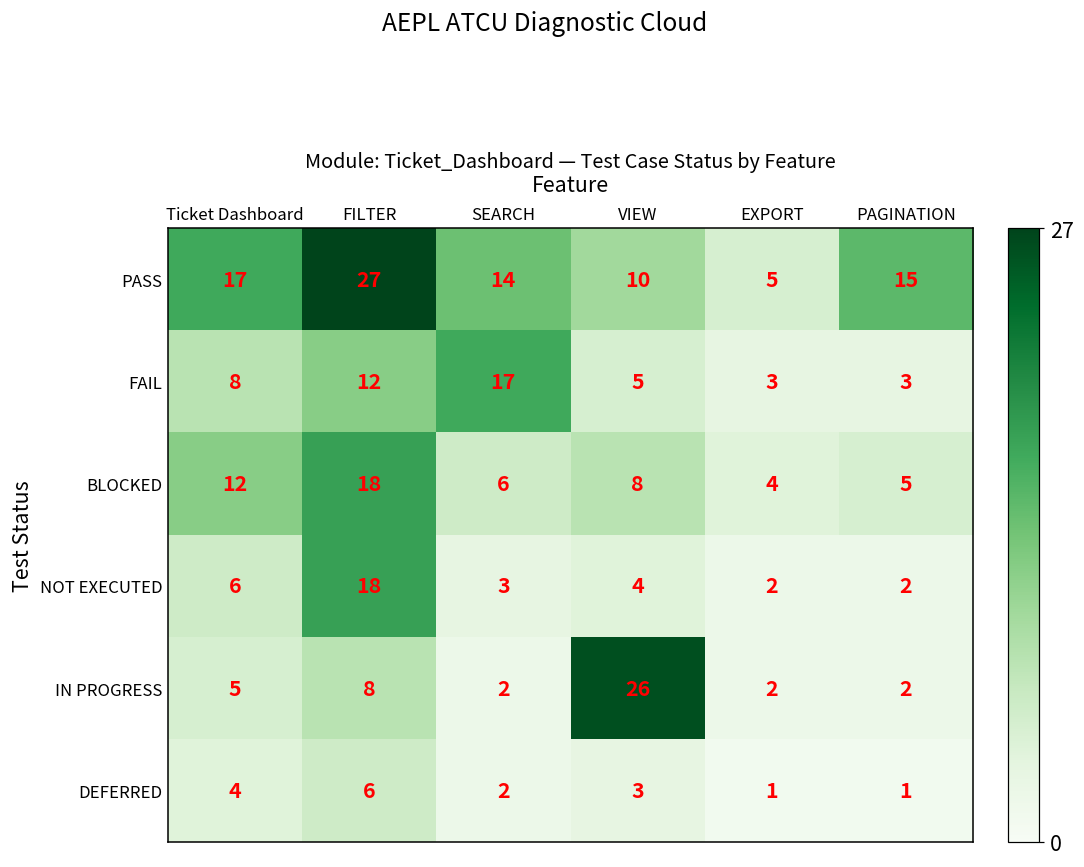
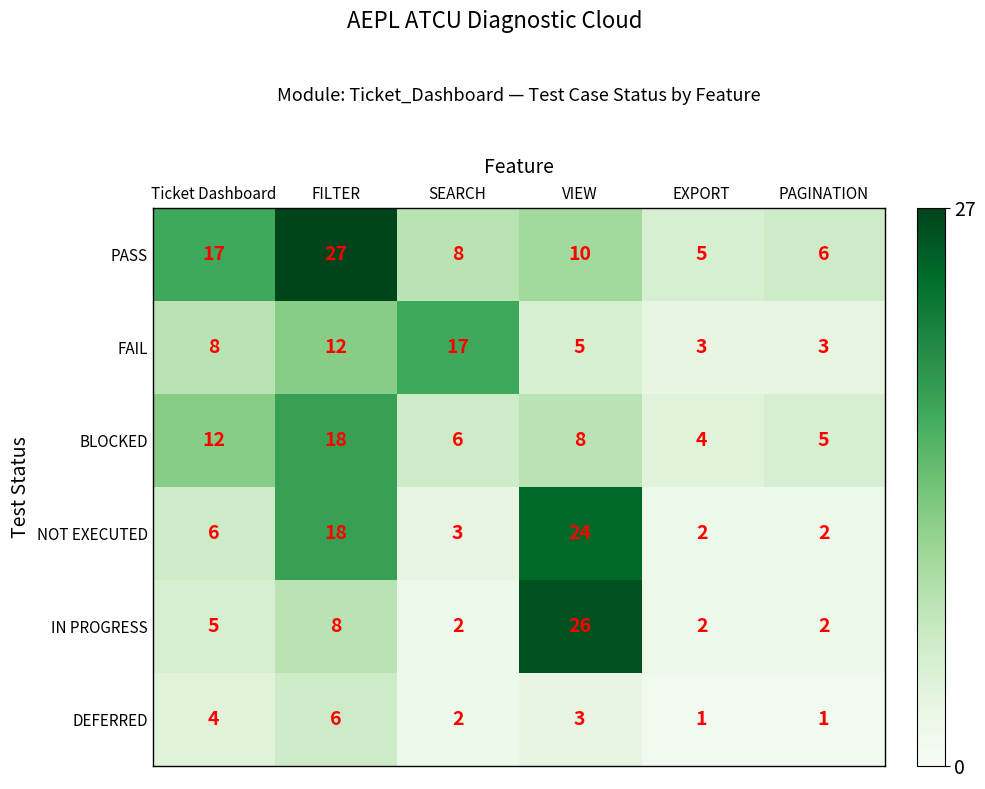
PASS, SEARCH: 14 -> 8
PASS, PAGINATION: 15 -> 6
NOT EXECUTED, VIEW: 4 -> 24
